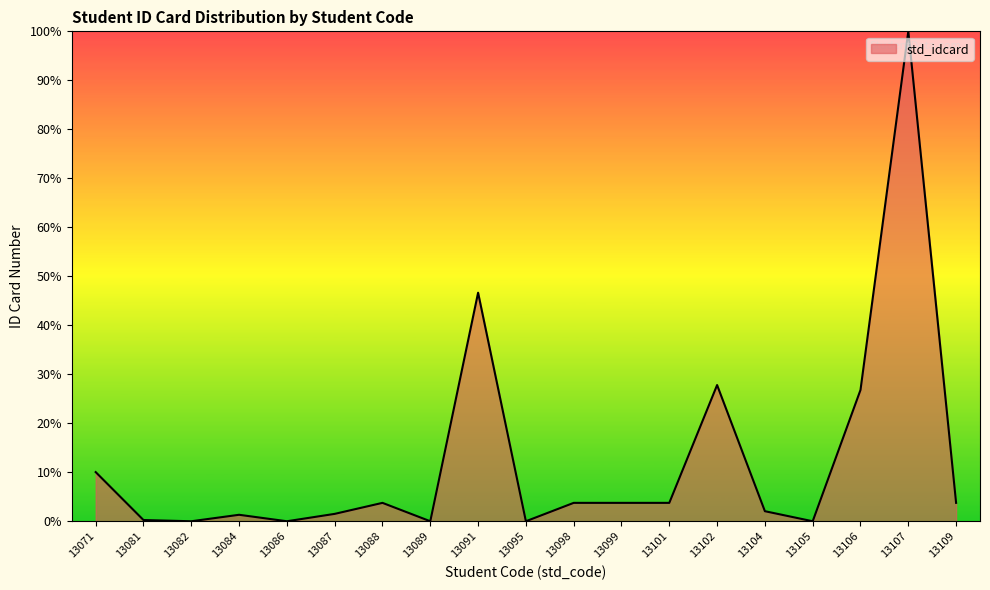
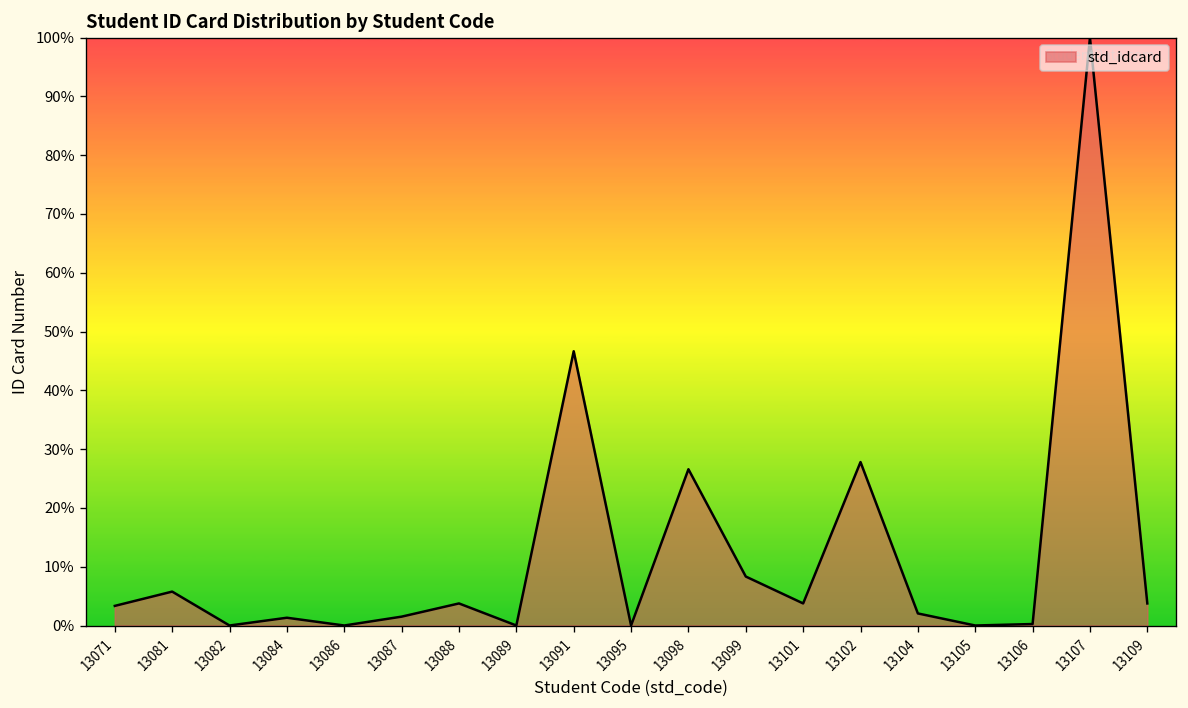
13071: 10% -> 3%
13081: 0% -> 6%
13098: 4% -> 27%
13099: 4% -> 8%
13106: 27% -> 0%
